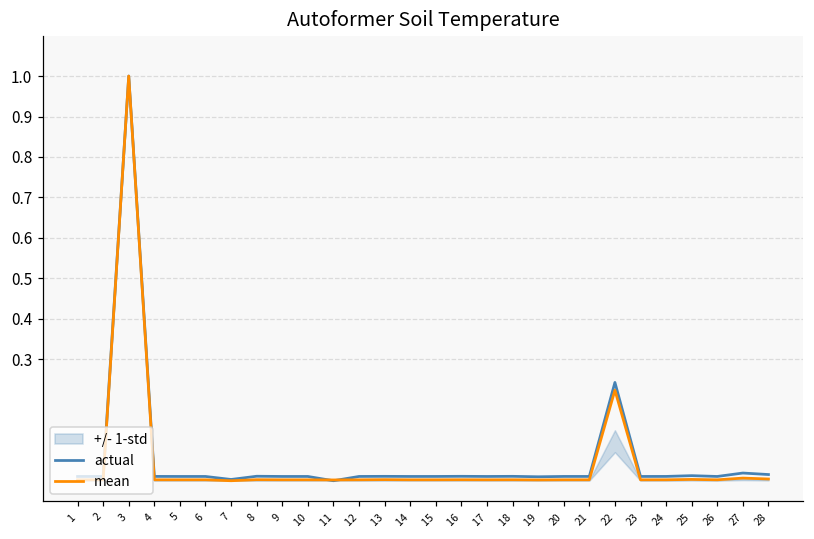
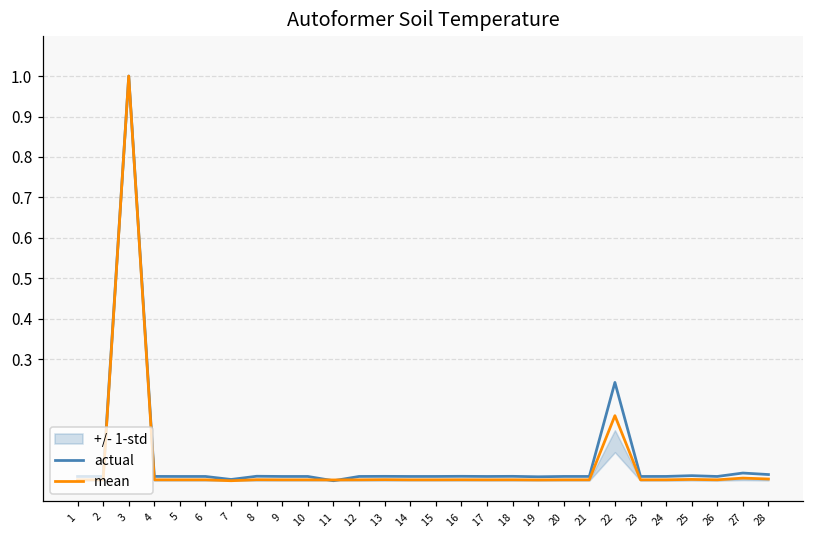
mean, 22: 0.22 -> 0.16
